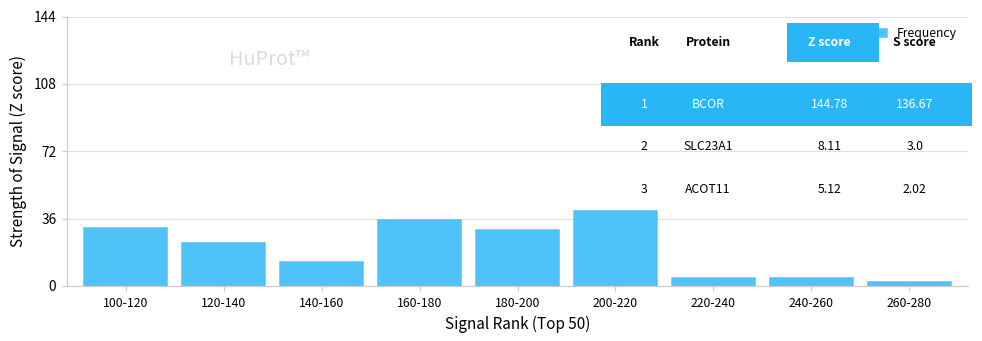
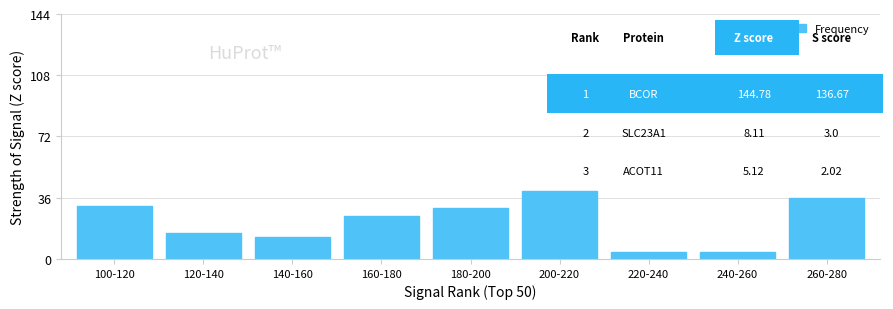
120-140: 23 -> 15
160-180: 35 -> 25
260-280: 2 -> 36
